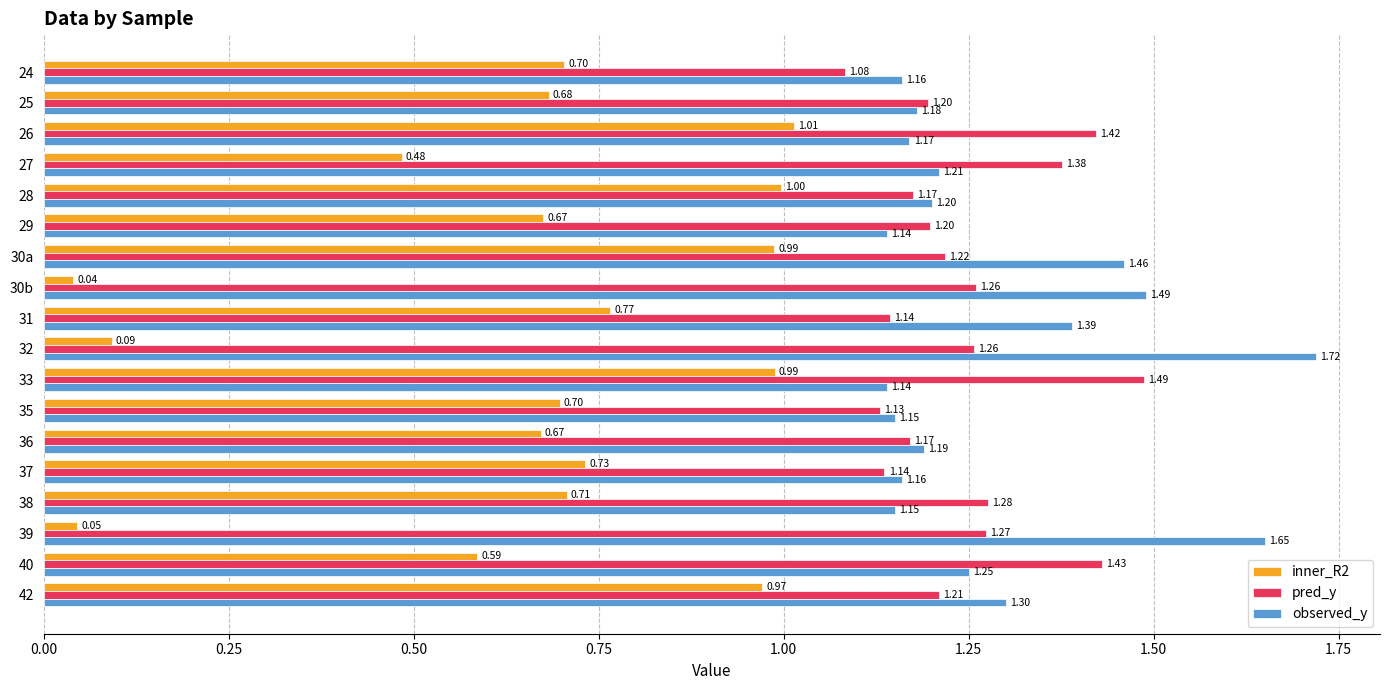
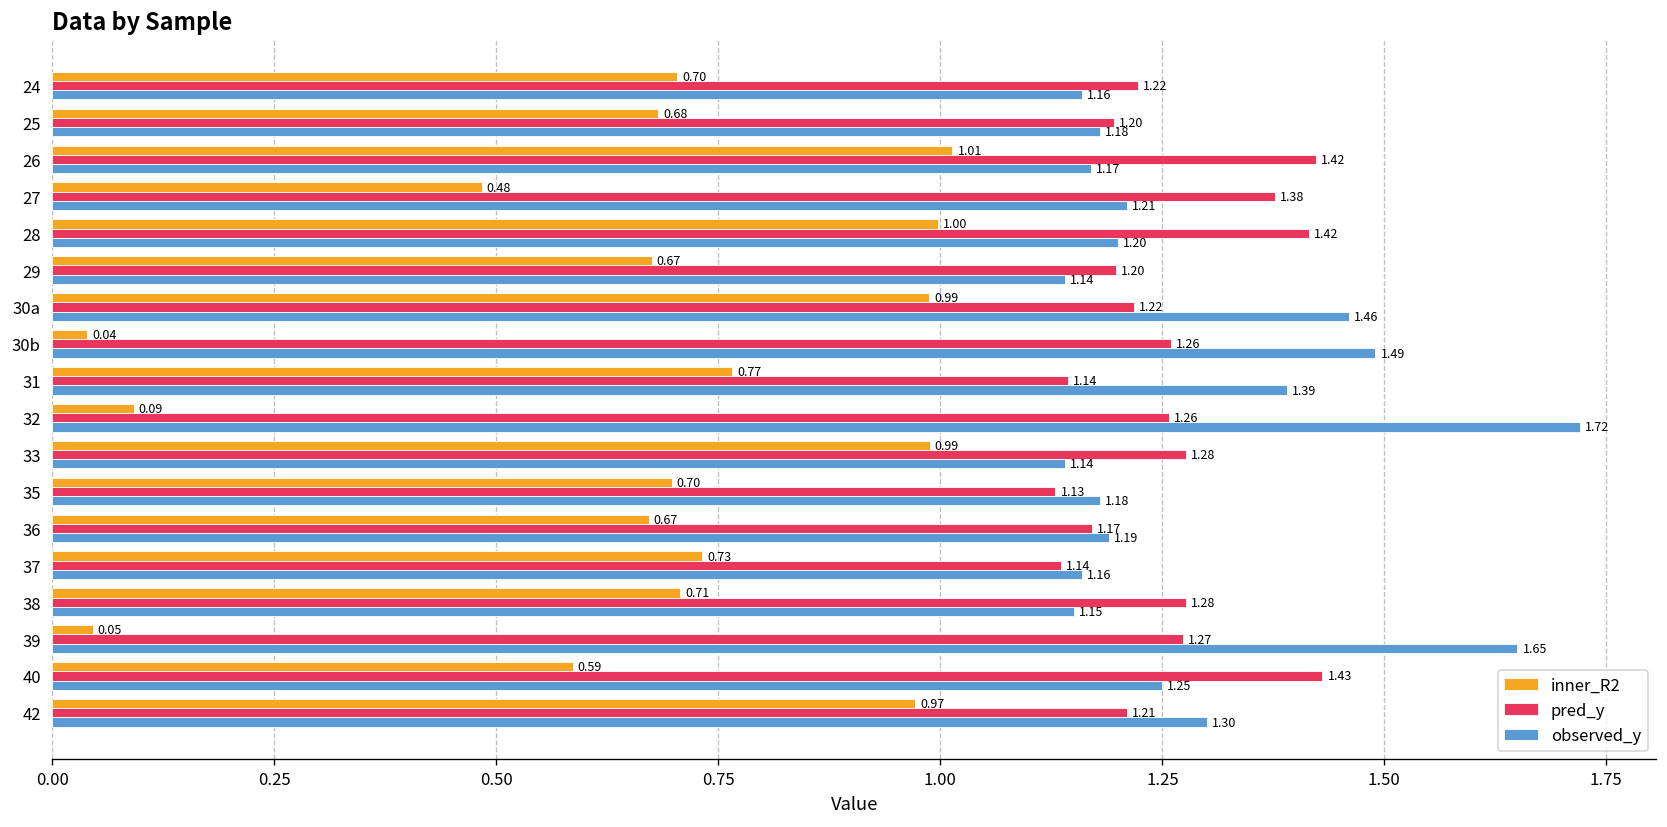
pred_y, 24: 1.08 -> 1.22
pred_y, 28: 1.17 -> 1.42
pred_y, 33: 1.49 -> 1.28
observed_y, 35: 1.15 -> 1.18
